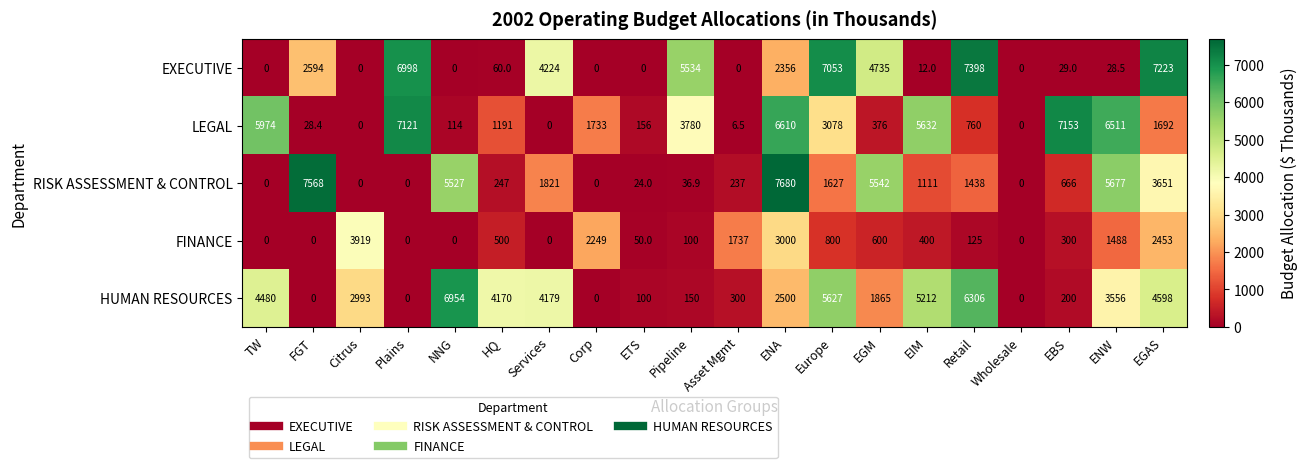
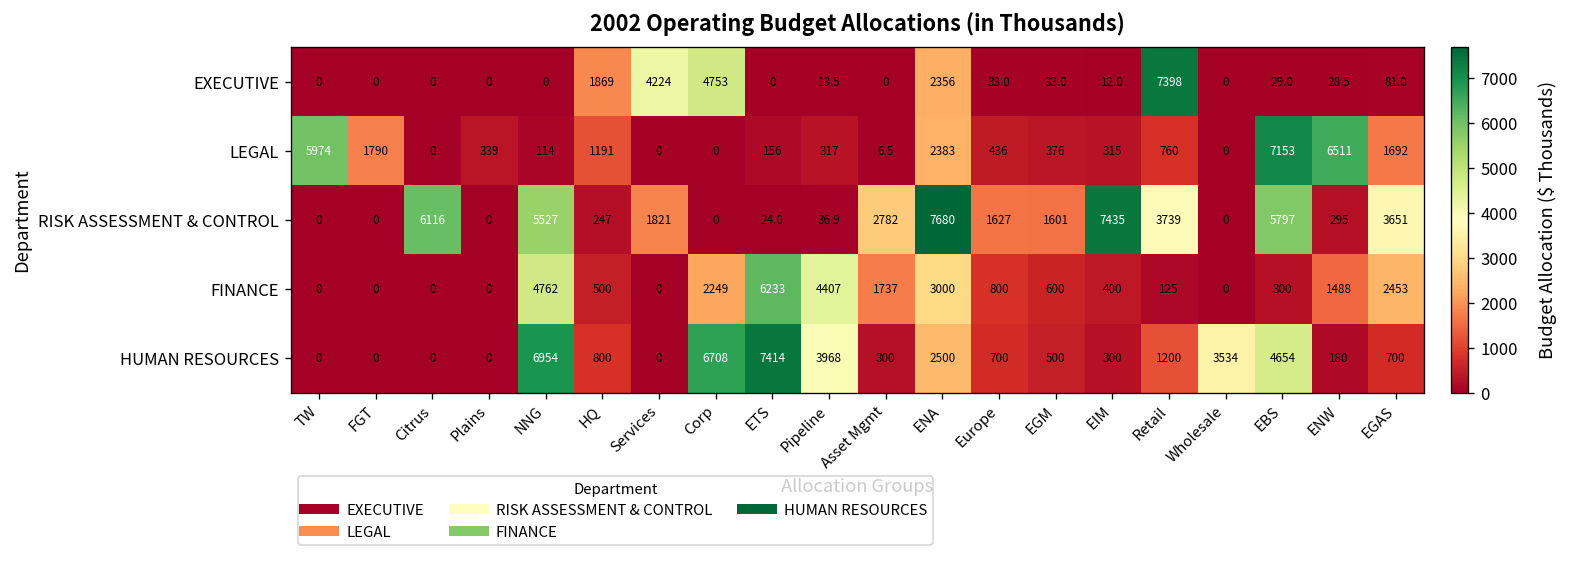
EXECUTIVE, FGT: 2594 -> 0
EXECUTIVE, Plains: 6998 -> 0
EXECUTIVE, HQ: 60.0 -> 1869
EXECUTIVE, Corp: 0 -> 4753
EXECUTIVE, Pipeline: 5534 -> 13.5
EXECUTIVE, Europe: 7053 -> 33.0
EXECUTIVE, EGM: 4735 -> 33.0
EXECUTIVE, EGAS: 7223 -> 81.0
LEGAL, FGT: 28.4 -> 1790
LEGAL, Plains: 7121 -> 339
LEGAL, Corp: 1733 -> 0
LEGAL, Pipeline: 3780 -> 317
LEGAL, ENA: 6610 -> 2383
LEGAL, Europe: 3078 -> 436
LEGAL, EIM: 5632 -> 315
RISK ASSESSMENT & CONTROL, FGT: 7568 -> 0
RISK ASSESSMENT & CONTROL, Citrus: 0 -> 6116
RISK ASSESSMENT & CONTROL, Asset Mgmt: 237 -> 2782
RISK ASSESSMENT & CONTROL, EGM: 5542 -> 1601
RISK ASSESSMENT & CONTROL, EIM: 1111 -> 7435
RISK ASSESSMENT & CONTROL, Retail: 1438 -> 3739
RISK ASSESSMENT & CONTROL, EBS: 666 -> 5797
RISK ASSESSMENT & CONTROL, ENW: 5677 -> 295
FINANCE, Citrus: 3919 -> 0
FINANCE, NNG: 0 -> 4762
FINANCE, ETS: 50.0 -> 6233
FINANCE, Pipeline: 100 -> 4407
HUMAN RESOURCES, TW: 4480 -> 0
HUMAN RESOURCES, Citrus: 2993 -> 0
HUMAN RESOURCES, HQ: 4170 -> 800
HUMAN RESOURCES, Services: 4179 -> 0
HUMAN RESOURCES, Corp: 0 -> 6708
HUMAN RESOURCES, ETS: 100 -> 7414
HUMAN RESOURCES, Pipeline: 150 -> 3968
HUMAN RESOURCES, Europe: 5627 -> 700
HUMAN RESOURCES, EGM: 1865 -> 500
HUMAN RESOURCES, EIM: 5212 -> 300
HUMAN RESOURCES, Retail: 6306 -> 1200
HUMAN RESOURCES, Wholesale: 0 -> 3534
HUMAN RESOURCES, EBS: 200 -> 4654
HUMAN RESOURCES, ENW: 3556 -> 180
HUMAN RESOURCES, EGAS: 4598 -> 700
